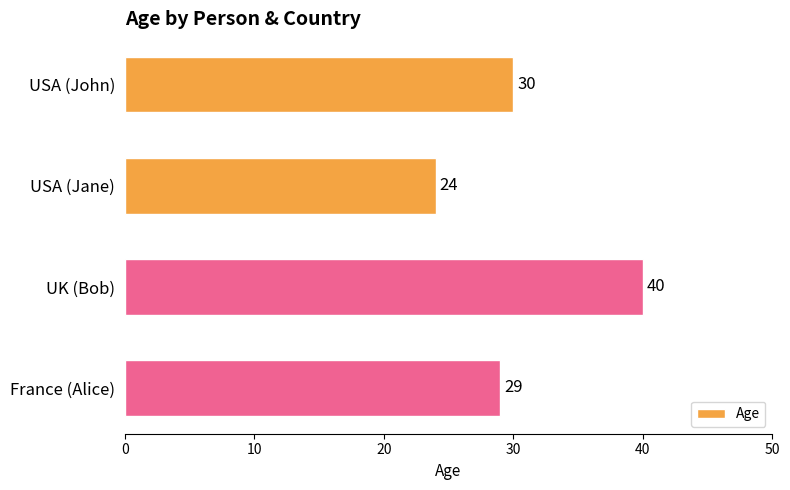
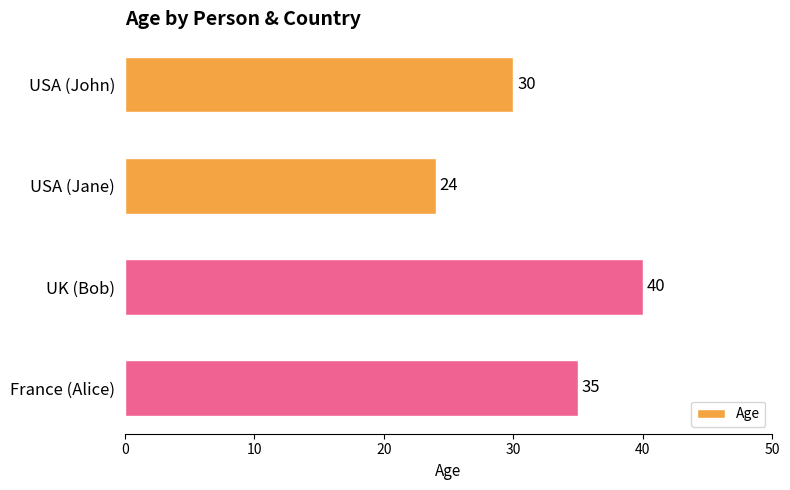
France (Alice): 29 -> 35
